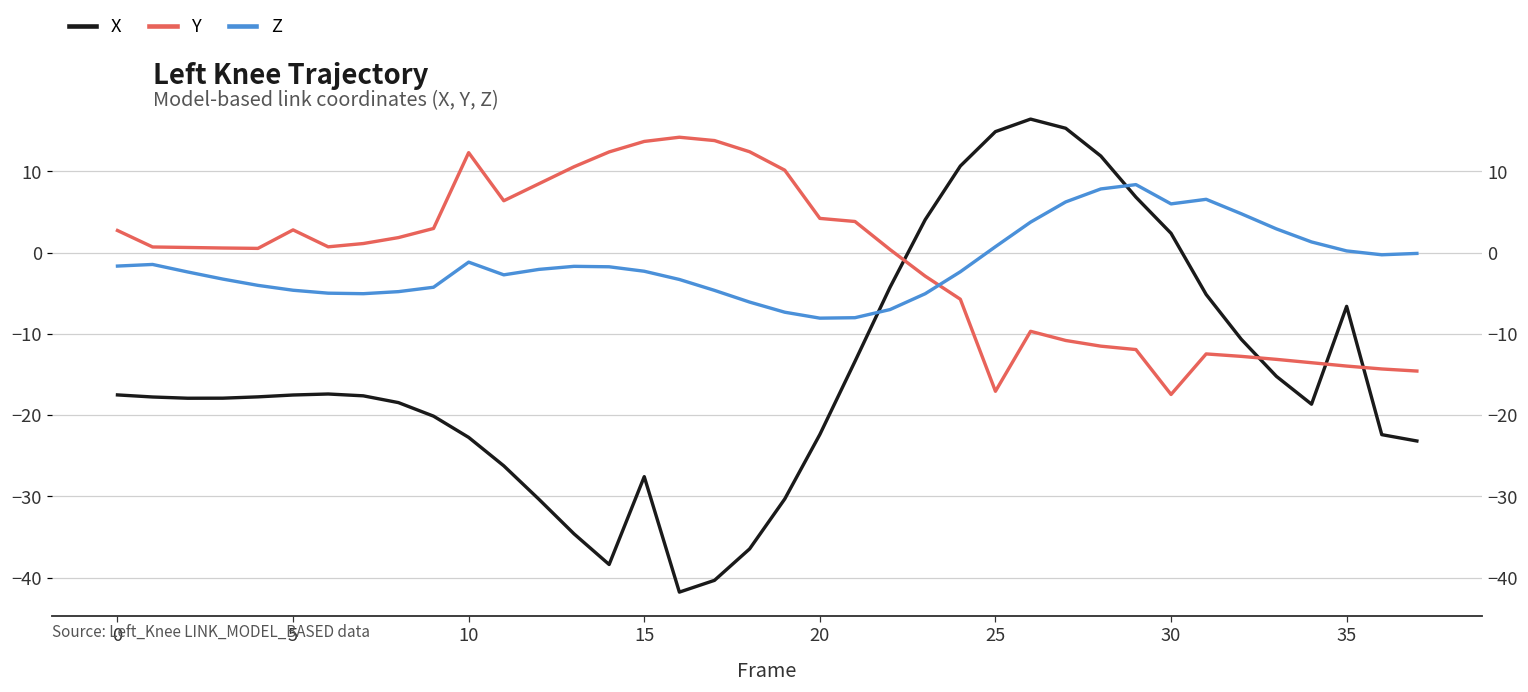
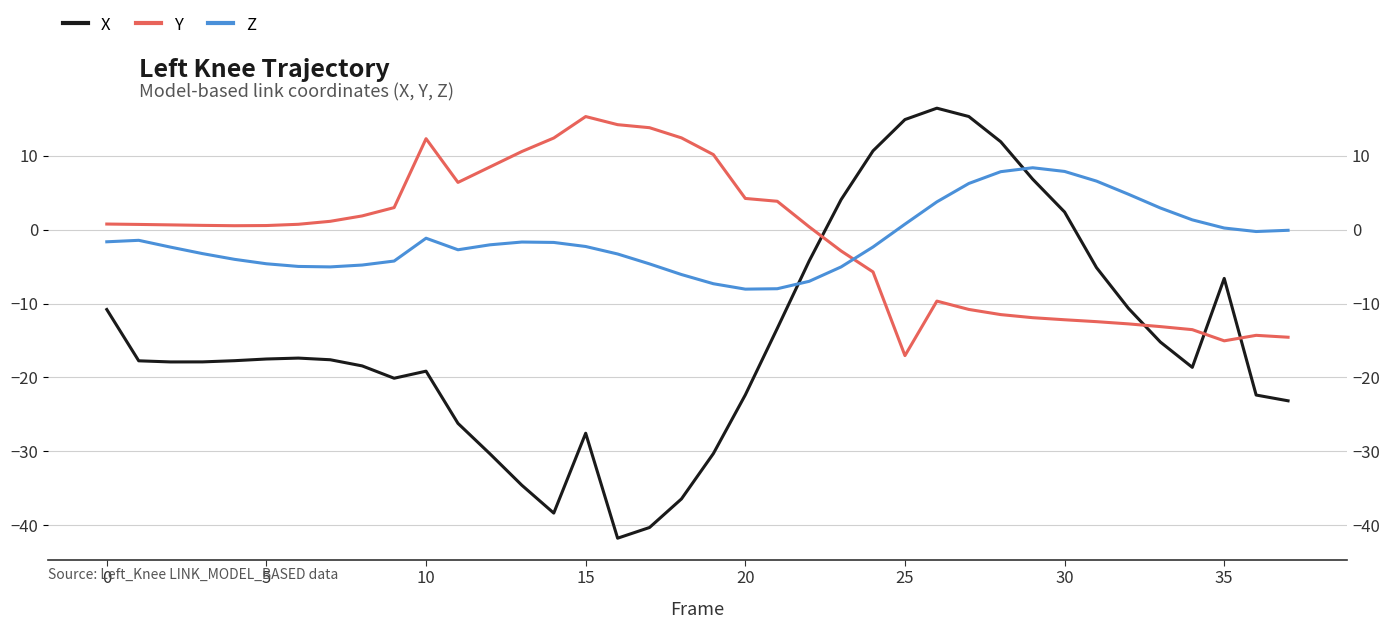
X, 0: -17 -> -11
Y, 0: 3 -> 1
Y, 5: 3 -> 1
X, 10: -23 -> -19
Y, 15: 14 -> 15
Y, 30: -17 -> -12
Z, 30: 6 -> 8
Y, 35: -14 -> -15
